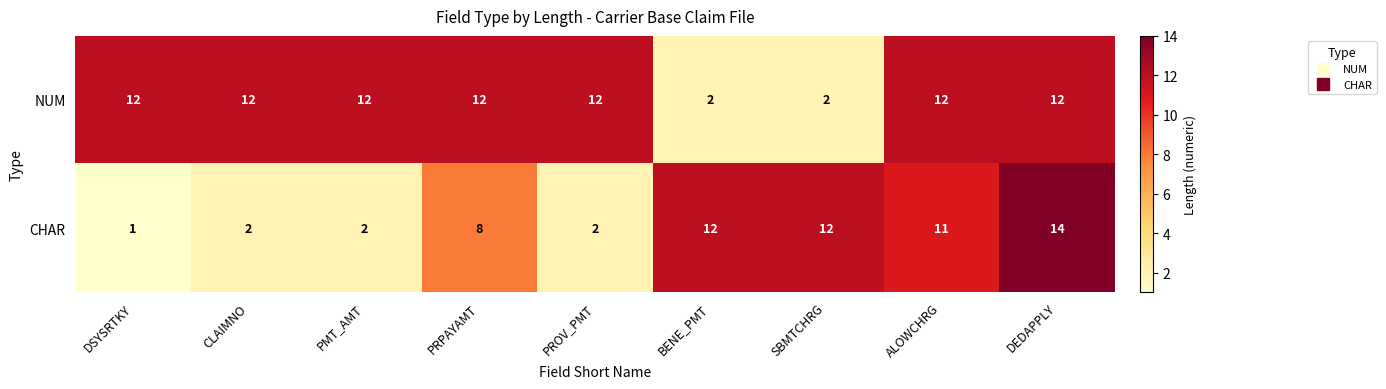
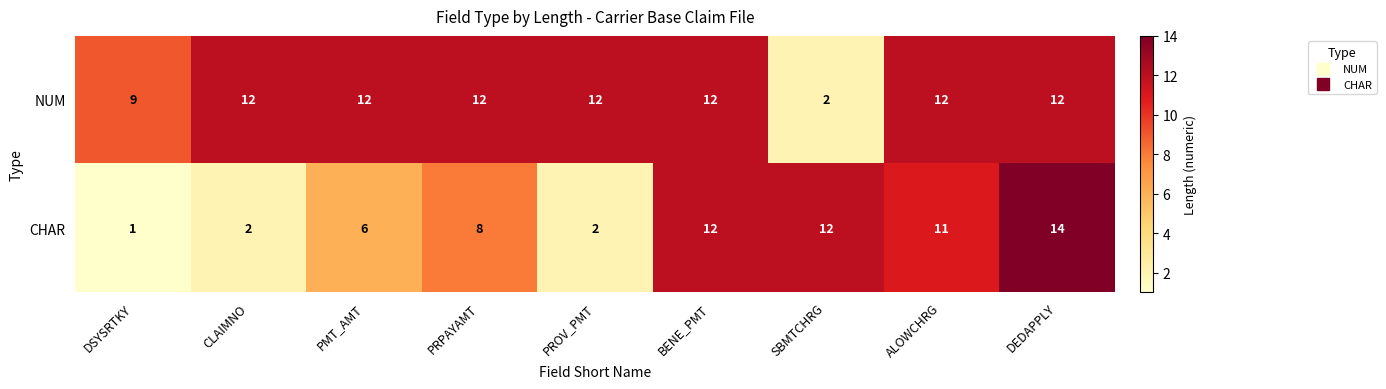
NUM, DSYSRTKY: 12 -> 9
NUM, BENE_PMT: 2 -> 12
CHAR, PMT_AMT: 2 -> 6
